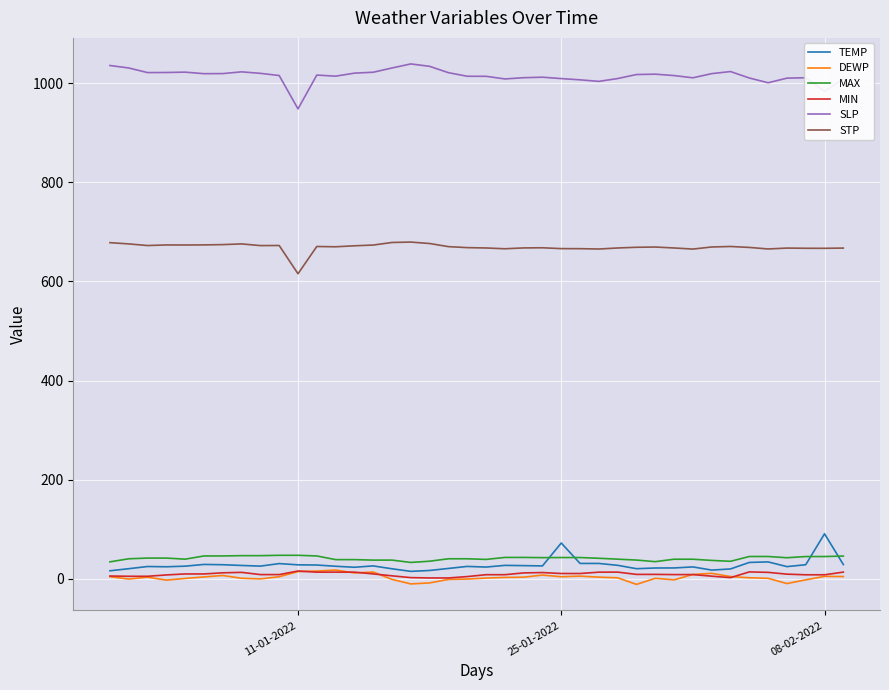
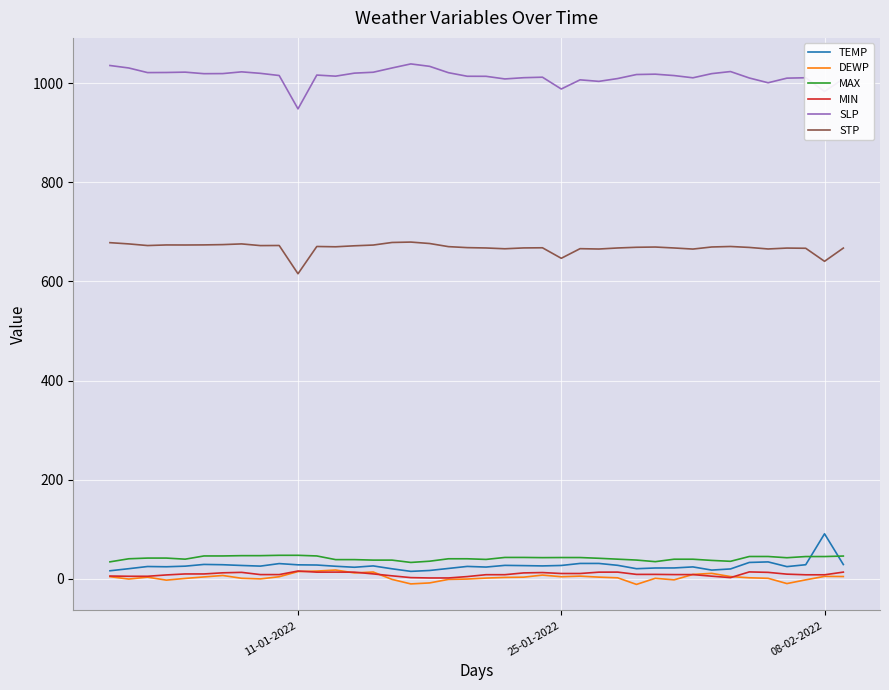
TEMP, 25-01-2022: 70 -> 30
SLP, 25-01-2022: 1010 -> 990
STP, 25-01-2022: 670 -> 650
STP, 08-02-2022: 670 -> 640
